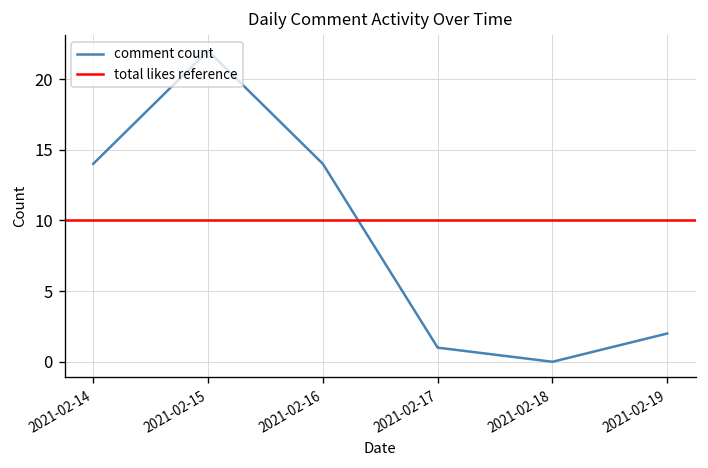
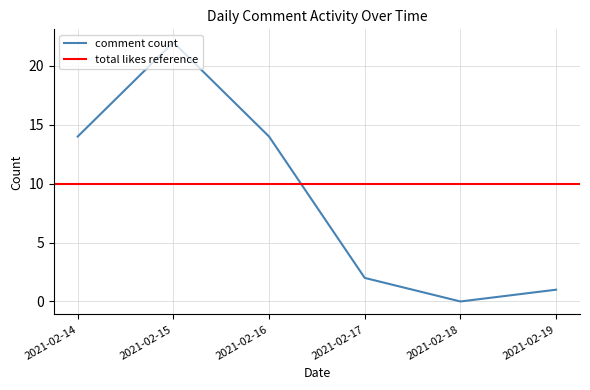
2021-02-17: 1 -> 2
2021-02-19: 2 -> 1
